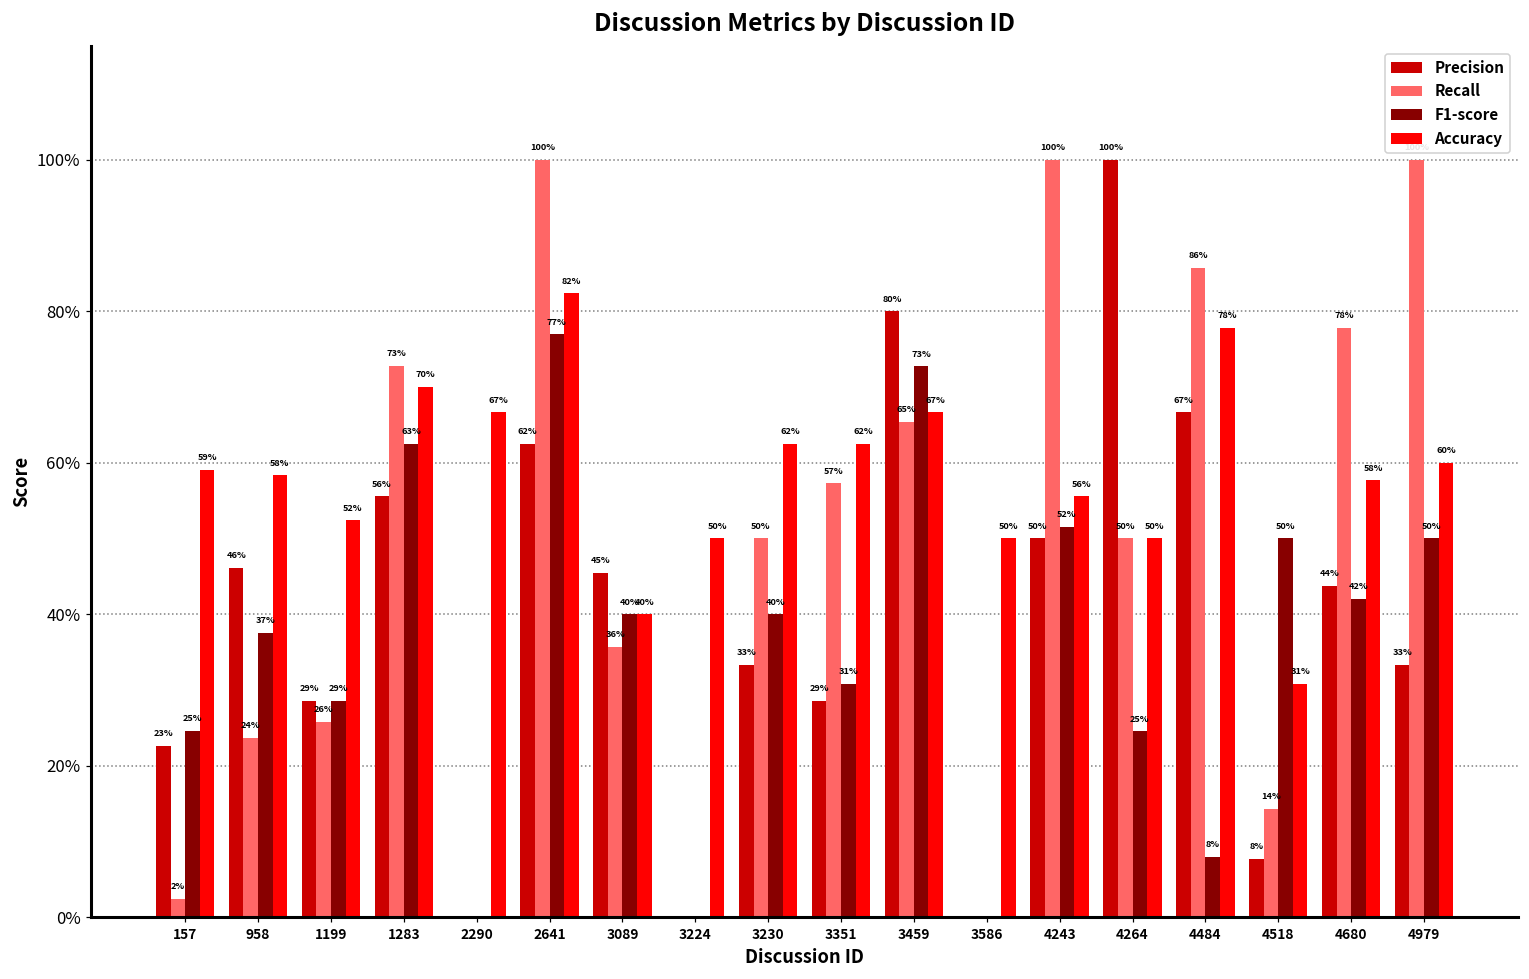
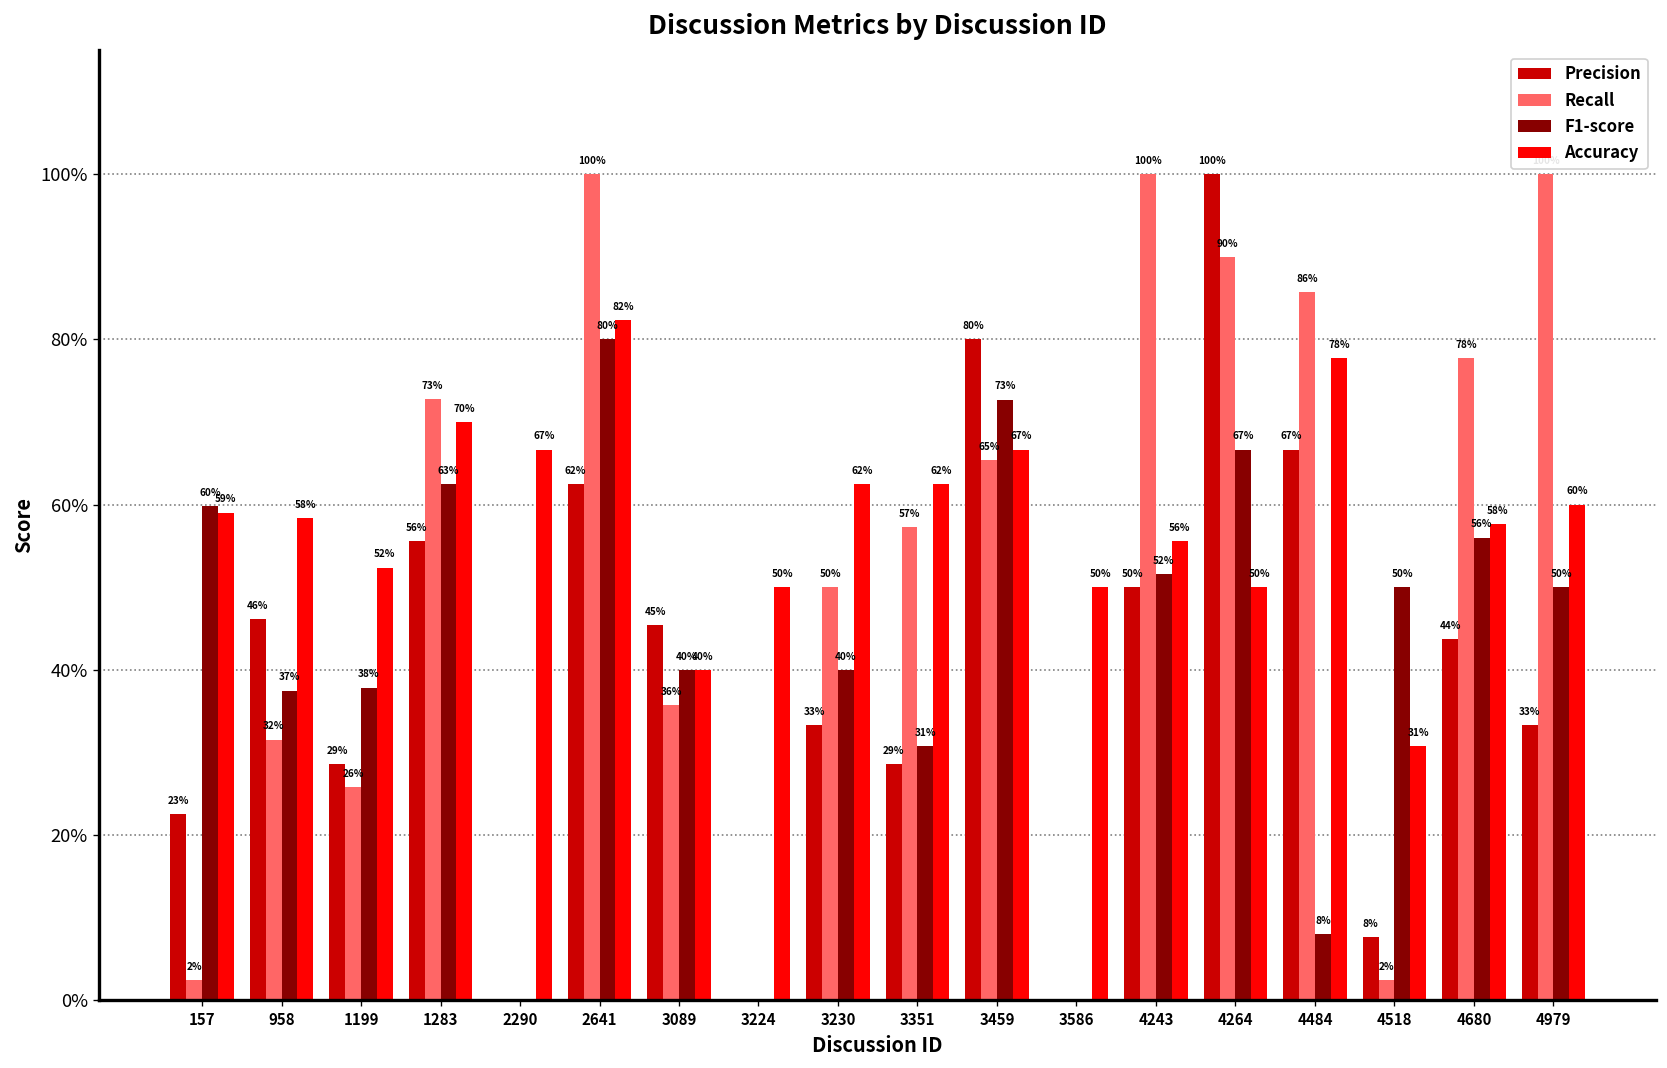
F1-score, 157: 25% -> 60%
Recall, 958: 24% -> 32%
F1-score, 1199: 29% -> 38%
F1-score, 2641: 77% -> 80%
Recall, 4264: 50% -> 90%
F1-score, 4264: 25% -> 67%
Recall, 4518: 14% -> 2%
F1-score, 4680: 42% -> 56%
